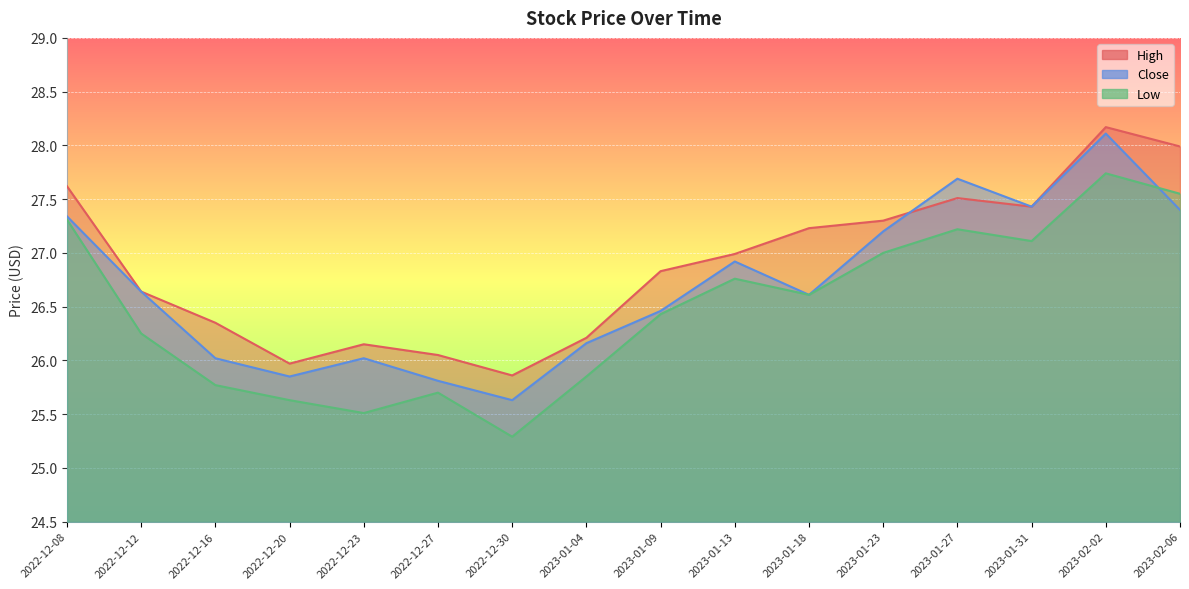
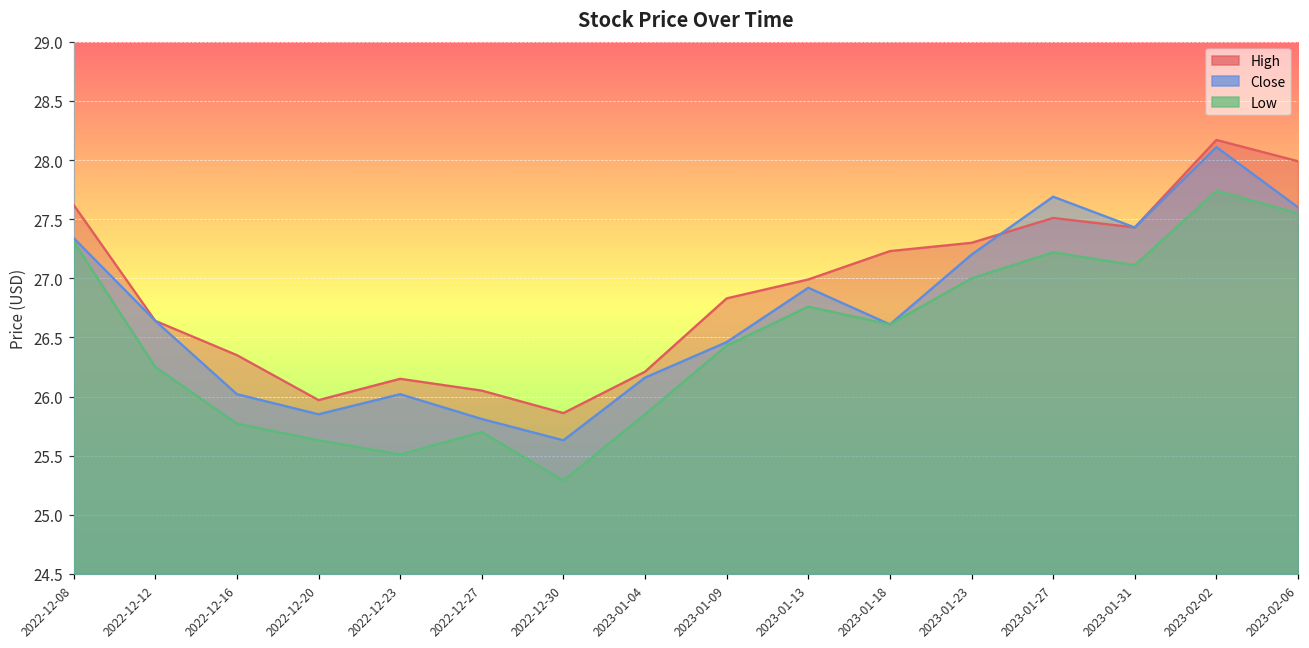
Close, 2023-02-06: 27.4 -> 27.6
